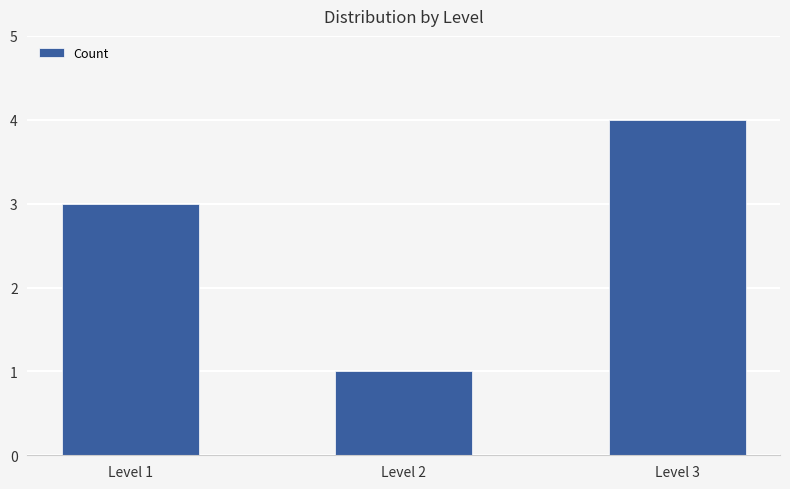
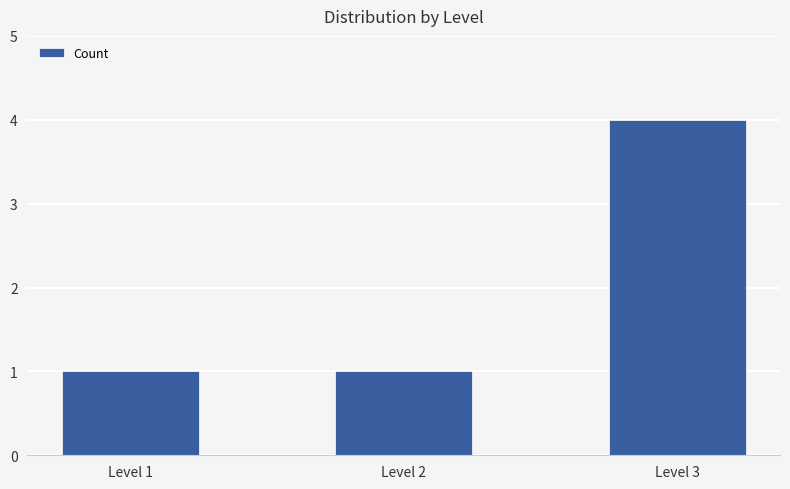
Level 1: 3 -> 1
